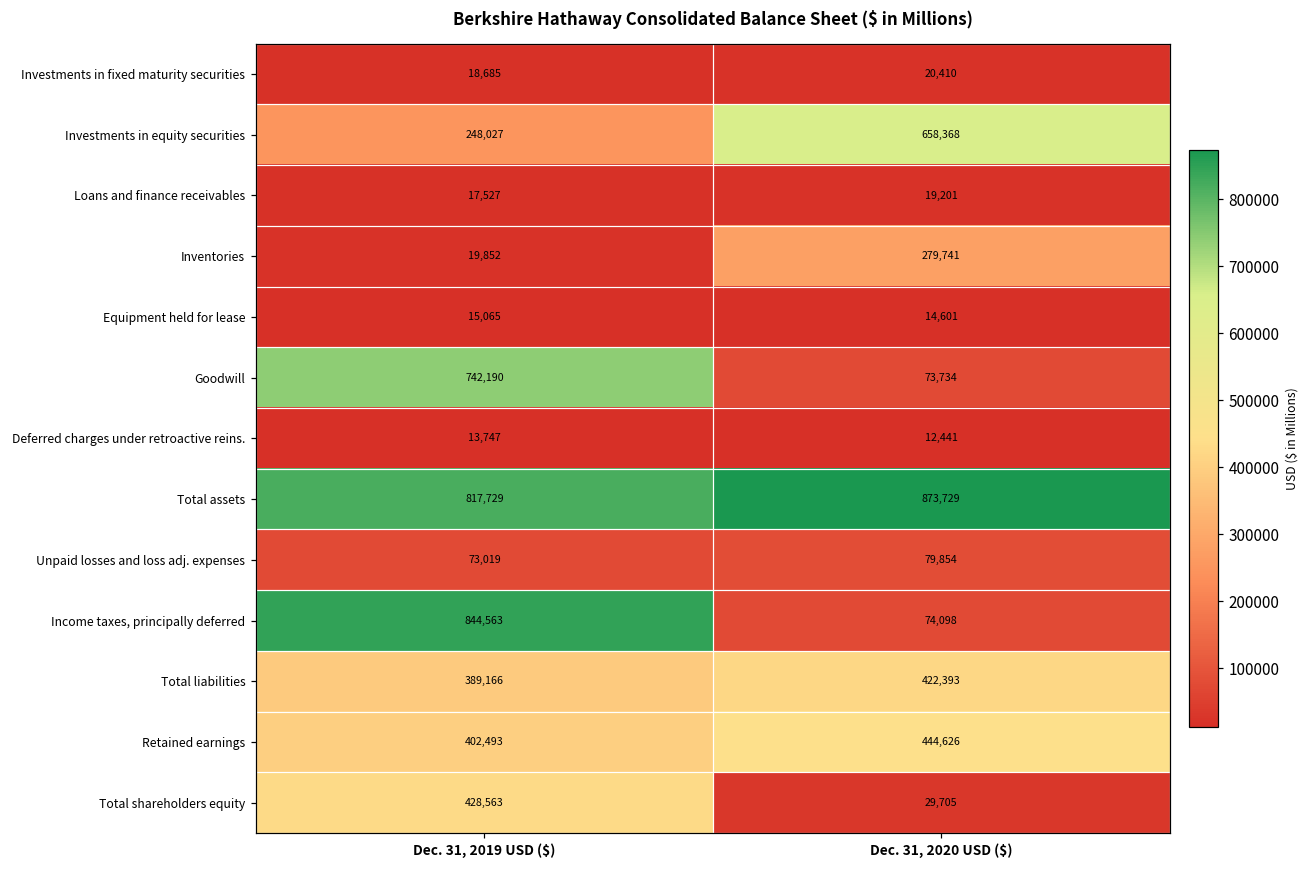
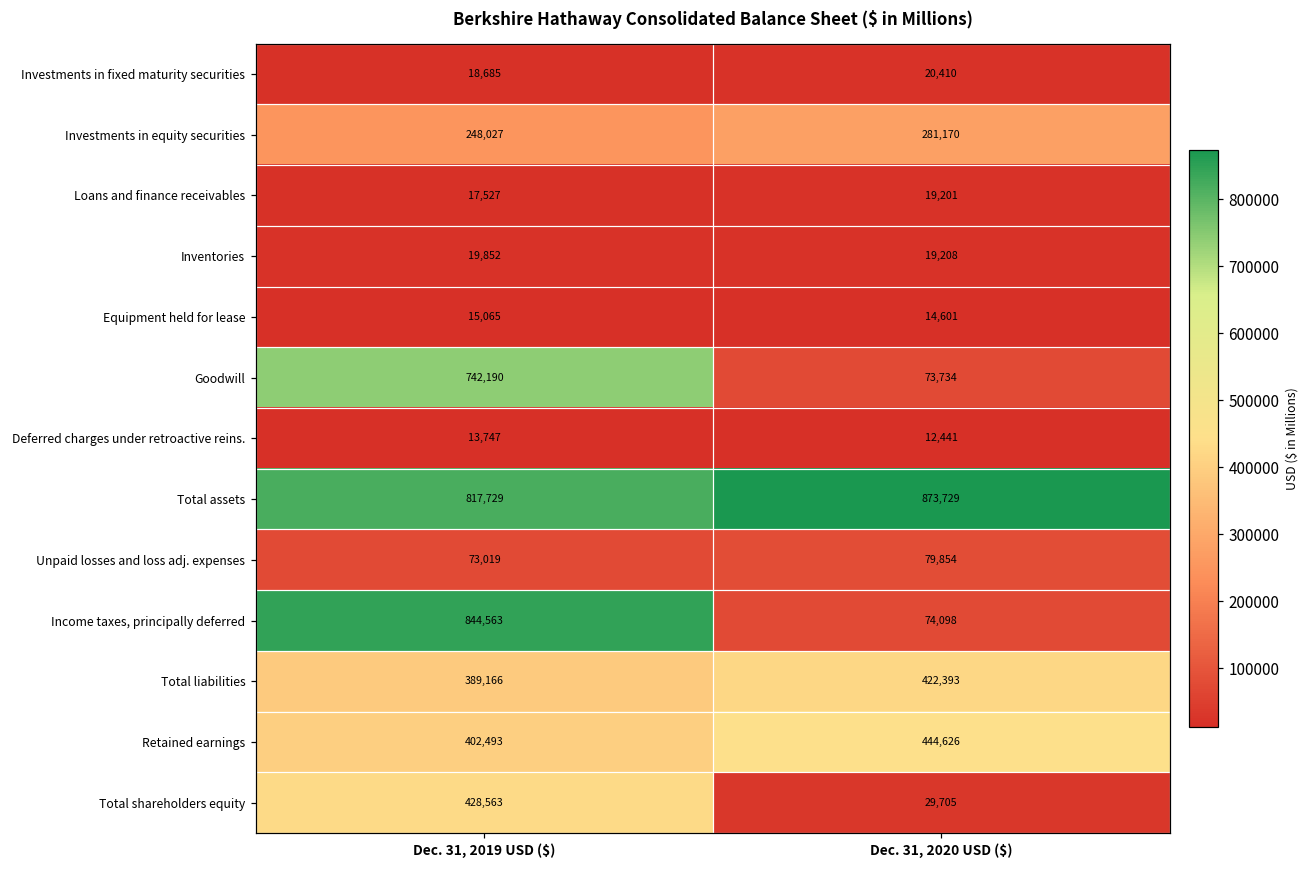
Investments in equity securities, Dec. 31, 2020 USD ($): 658,368 -> 281,170
Inventories, Dec. 31, 2020 USD ($): 279,741 -> 19,208
